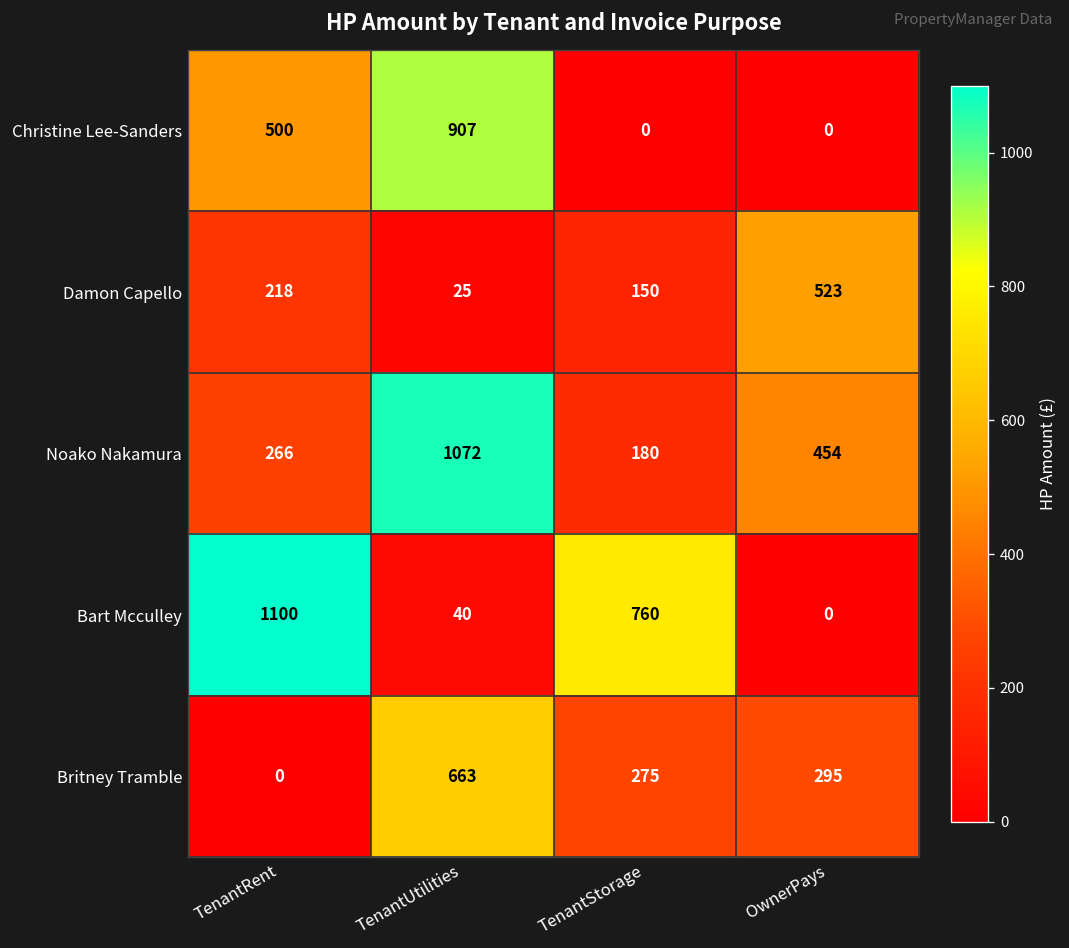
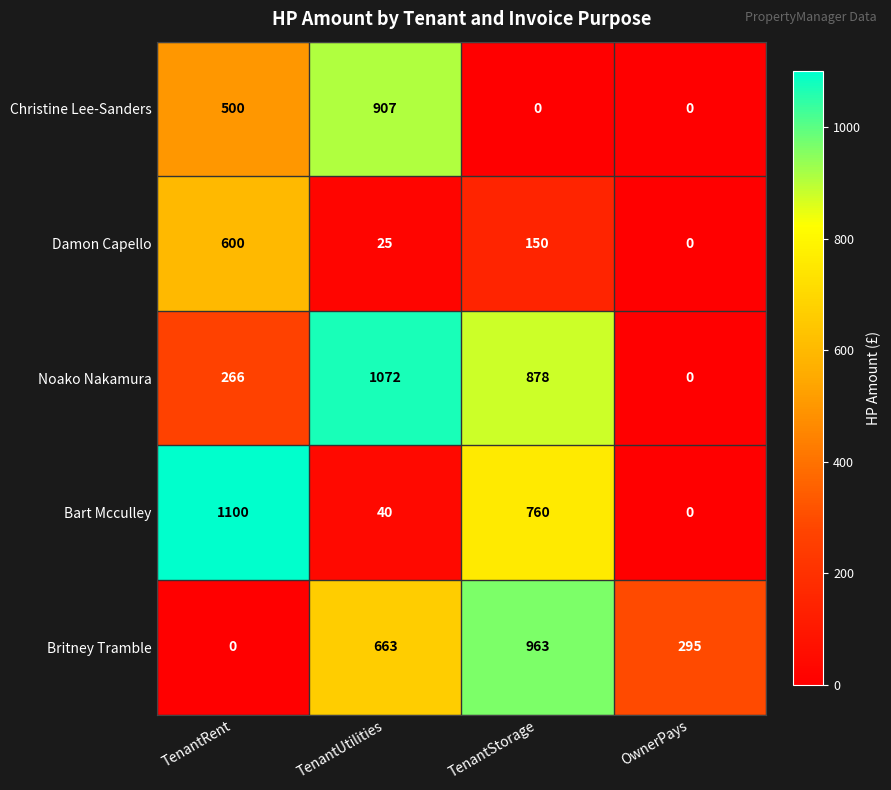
Damon Capello, TenantRent: 218 -> 600
Damon Capello, OwnerPays: 523 -> 0
Noako Nakamura, TenantStorage: 180 -> 878
Noako Nakamura, OwnerPays: 454 -> 0
Britney Tramble, TenantStorage: 275 -> 963
